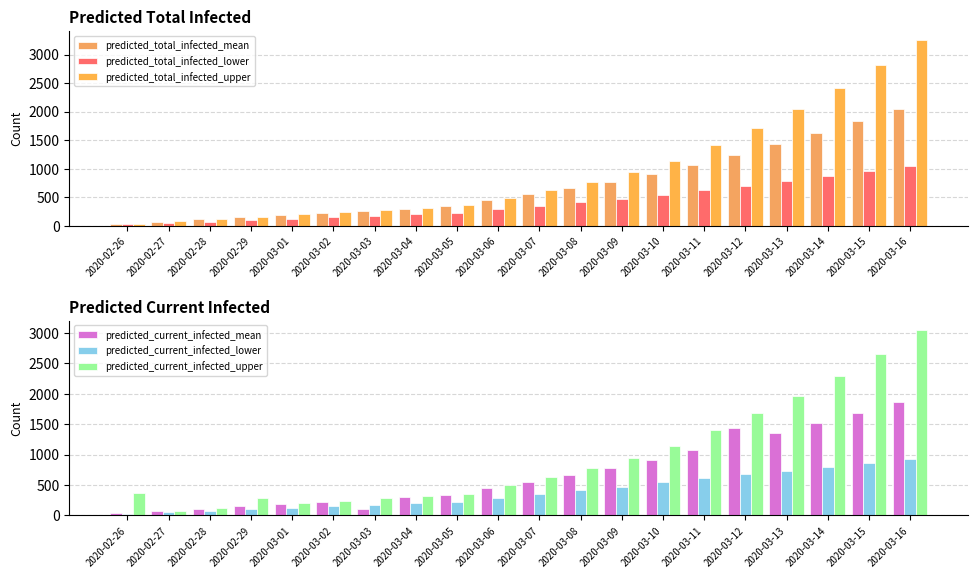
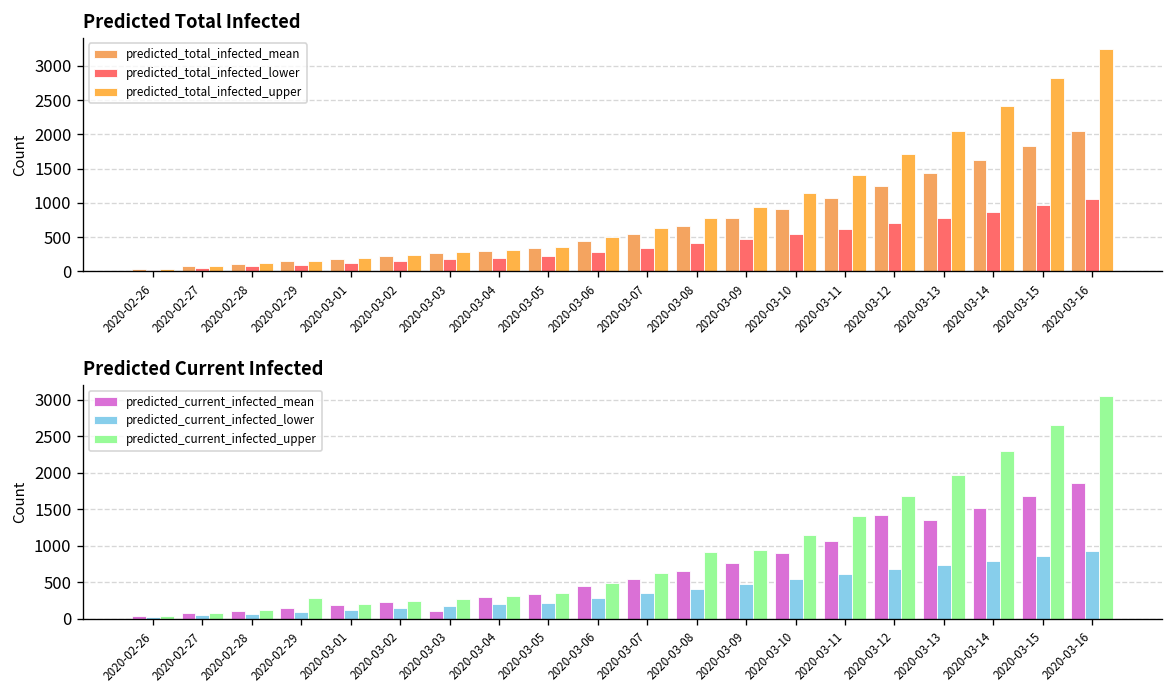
Predicted Current Infected, predicted_current_infected_upper, 2020-02-26: 400 -> 0
Predicted Current Infected, predicted_current_infected_upper, 2020-03-08: 800 -> 900
